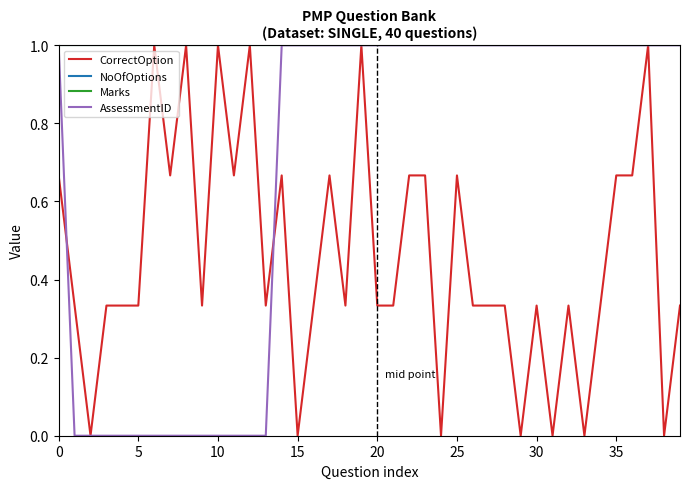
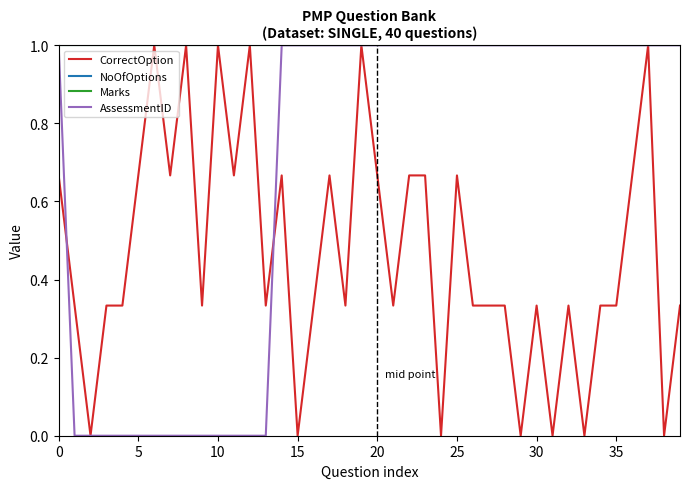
CorrectOption, 5: 0.33 -> 0.67
CorrectOption, 20: 0.33 -> 0.67
CorrectOption, 35: 0.67 -> 0.33
